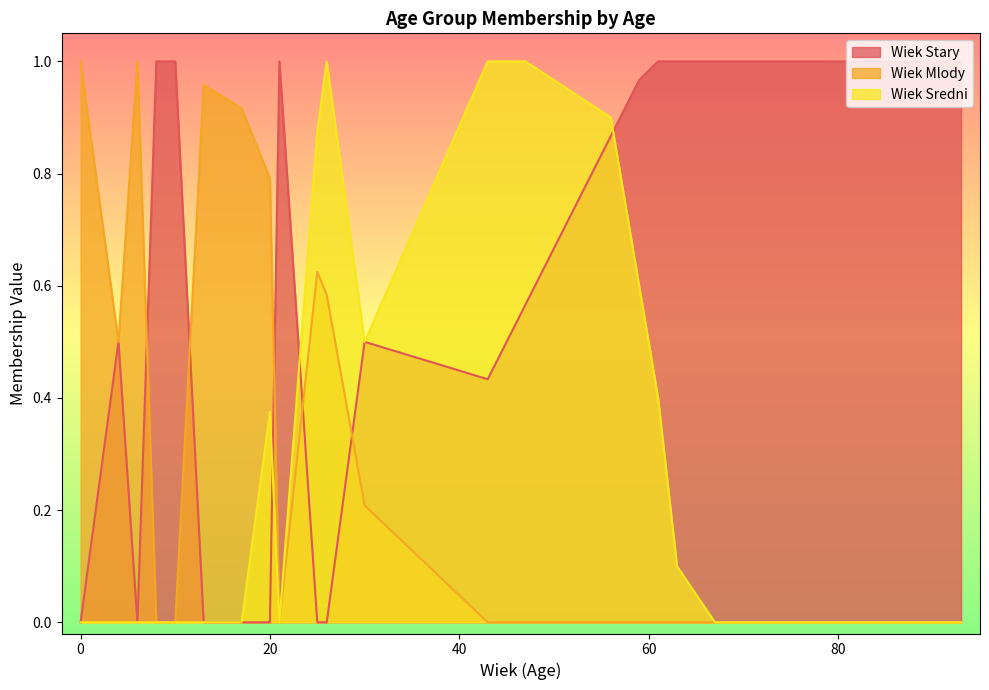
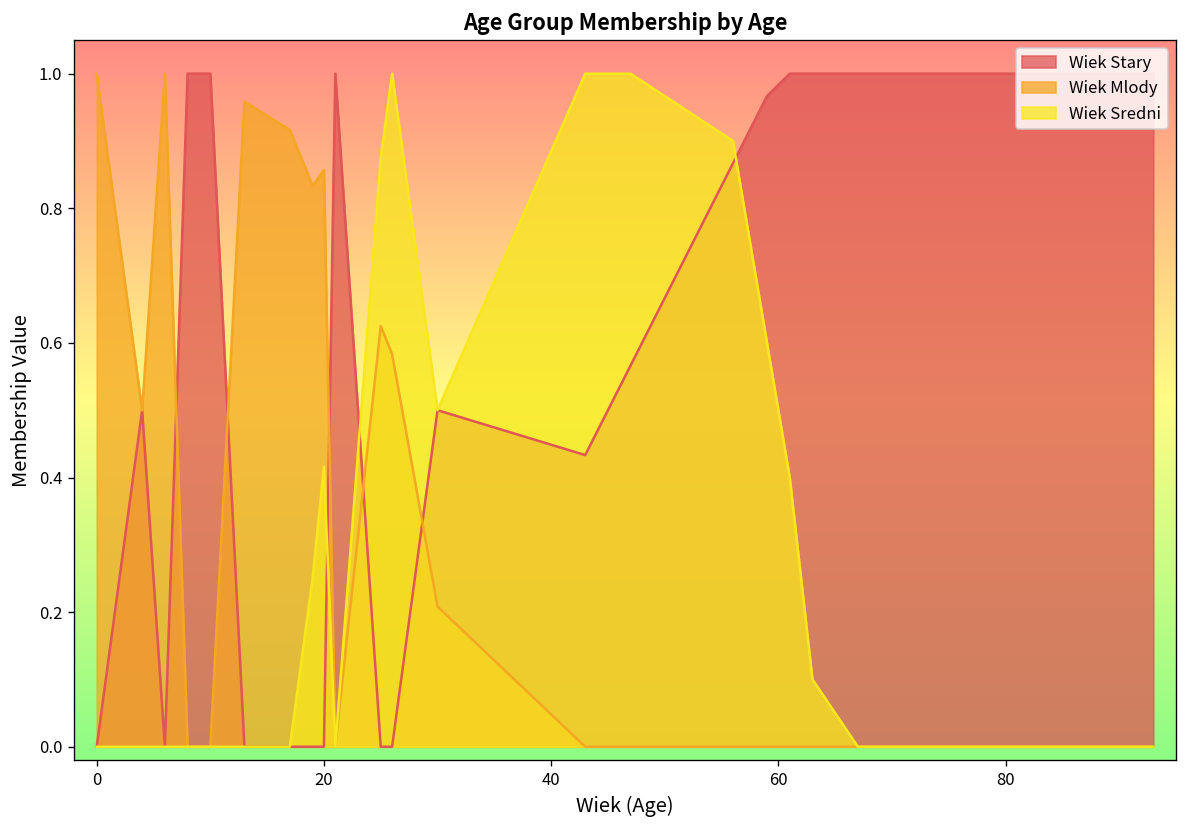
Wiek Mlody, 20: 0.79 -> 0.86
Wiek Sredni, 20: 0.38 -> 0.42
